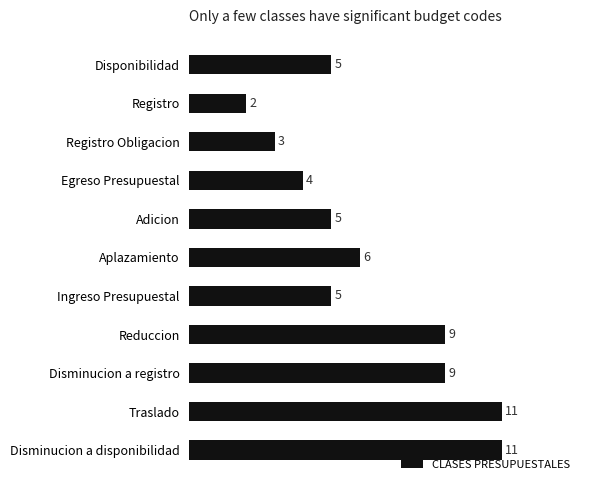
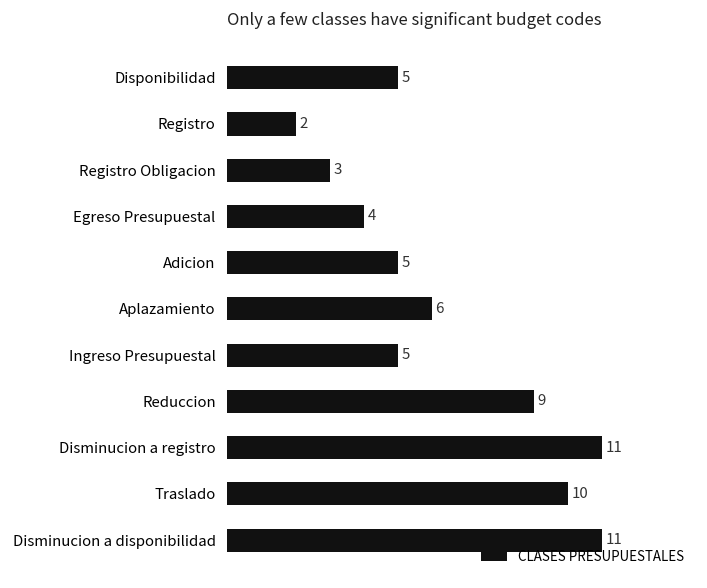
Disminucion a registro: 9 -> 11
Traslado: 11 -> 10
